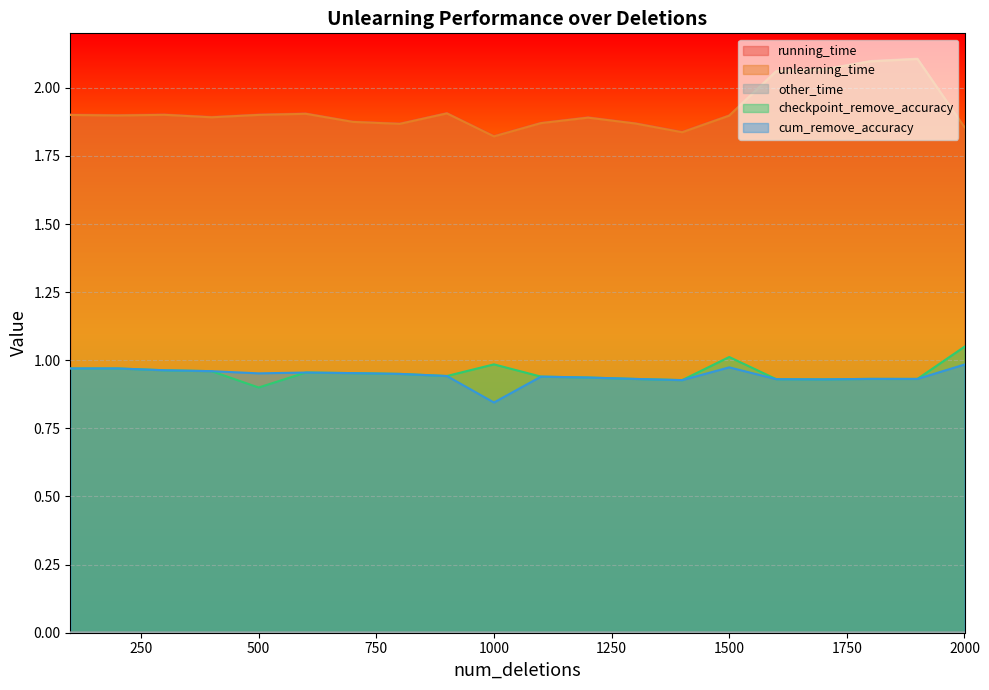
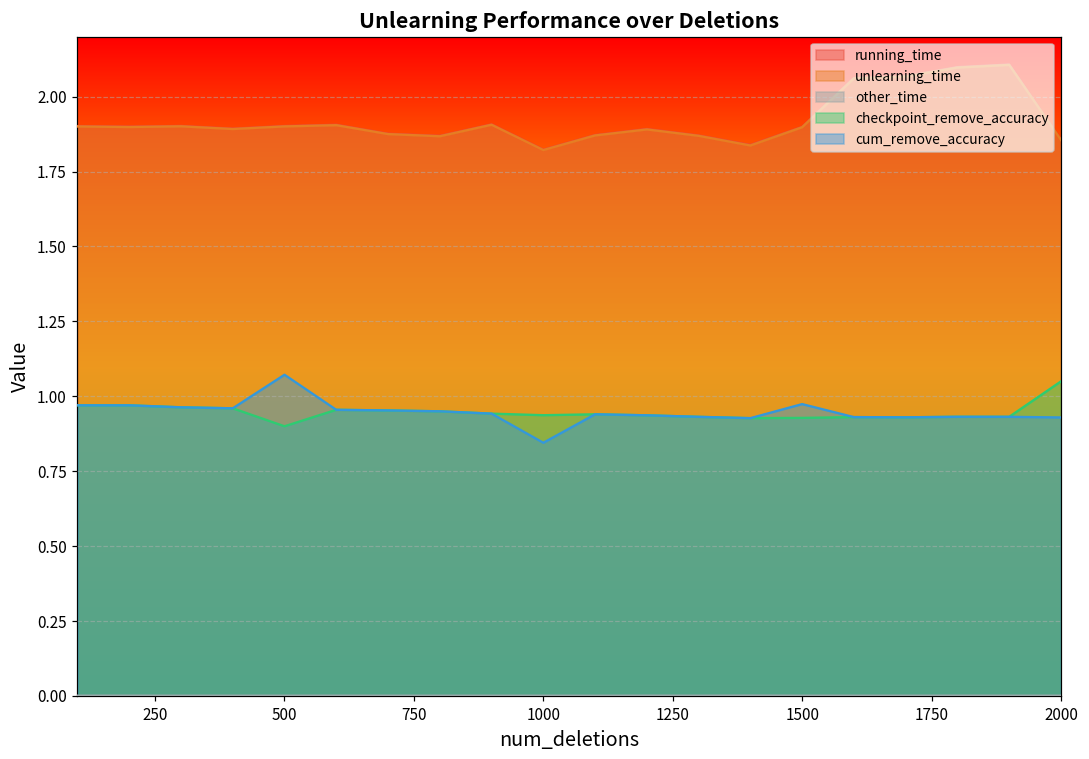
cum_remove_accuracy, 500: 0.95 -> 1.07
checkpoint_remove_accuracy, 1000: 0.99 -> 0.94
checkpoint_remove_accuracy, 1500: 1.01 -> 0.93
cum_remove_accuracy, 2000: 0.98 -> 0.93
